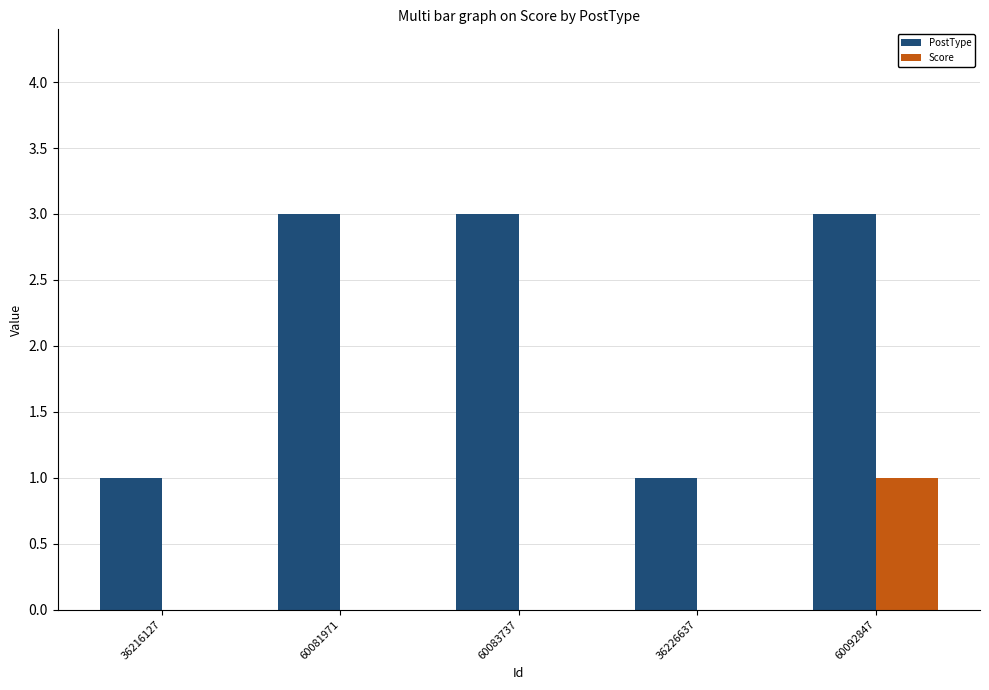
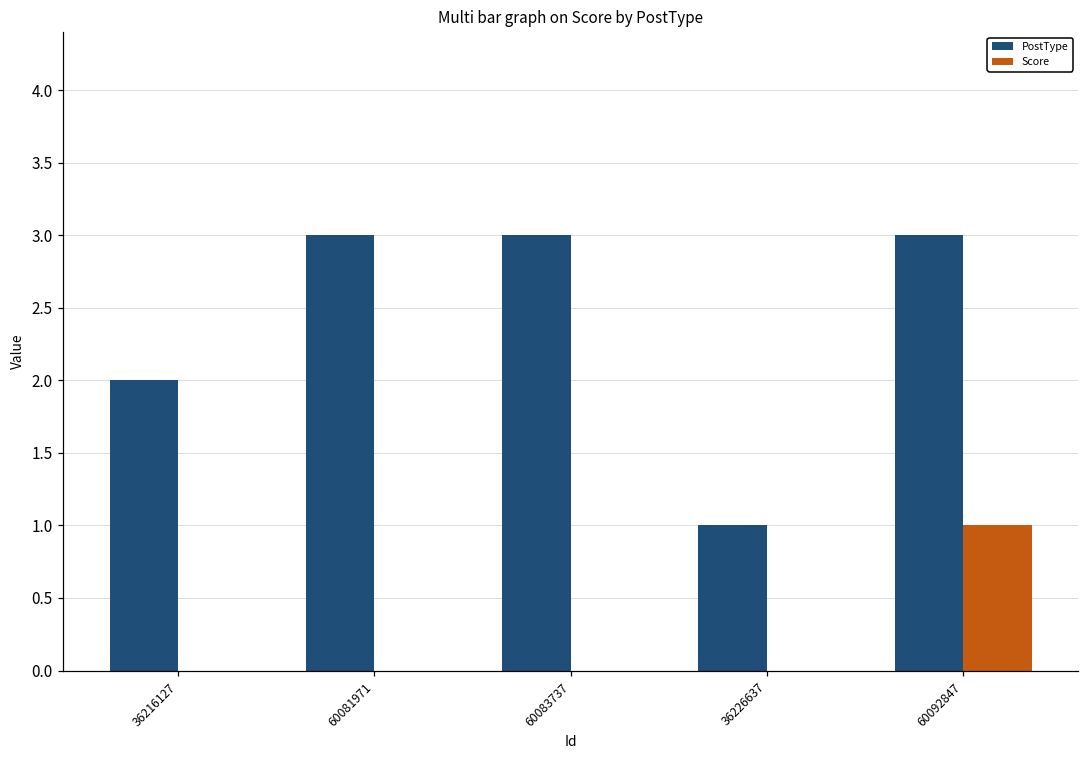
PostType, 36216127: 1 -> 2
